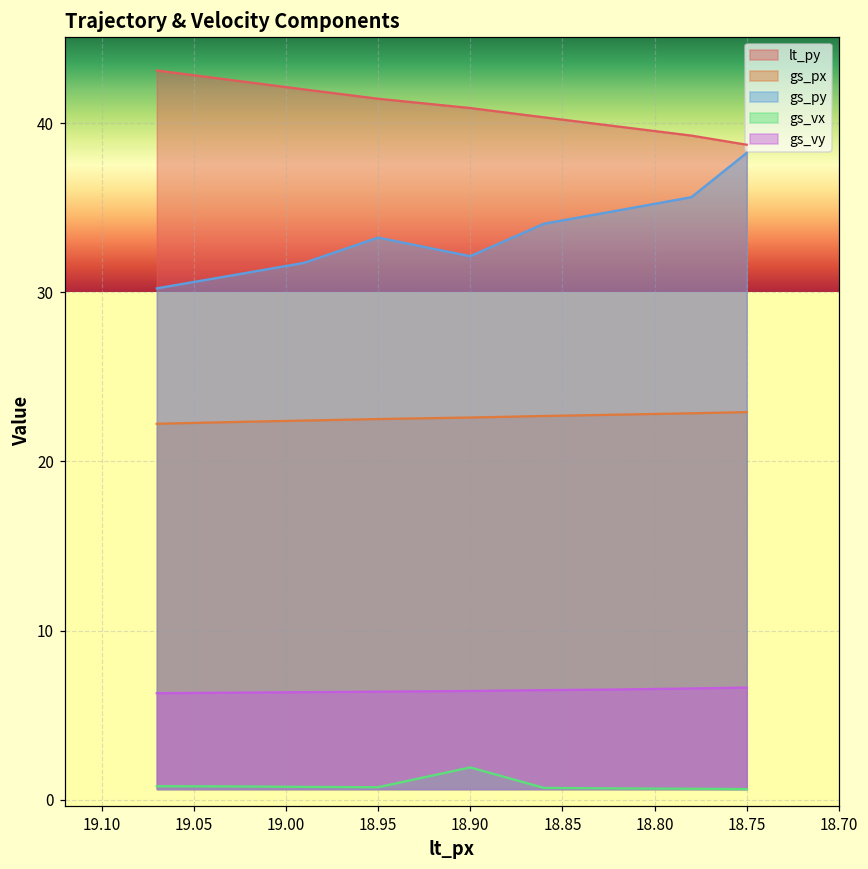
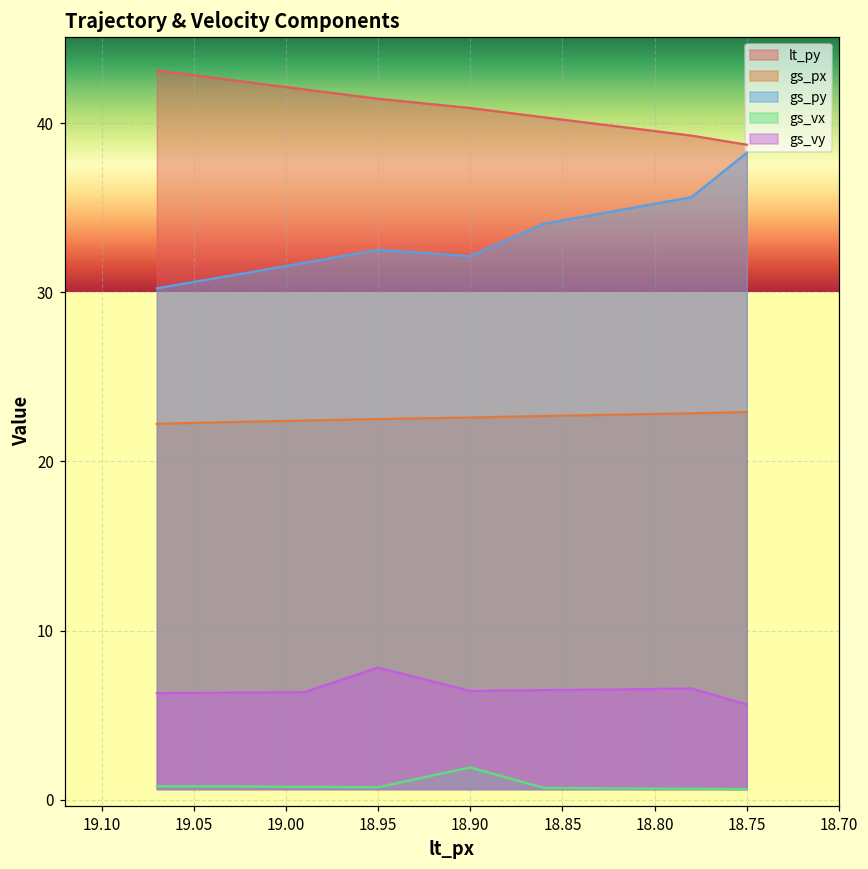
gs_py, 18.95: 33.2 -> 32.5
gs_vy, 18.95: 6.4 -> 7.8
gs_vy, 18.75: 6.6 -> 5.6
